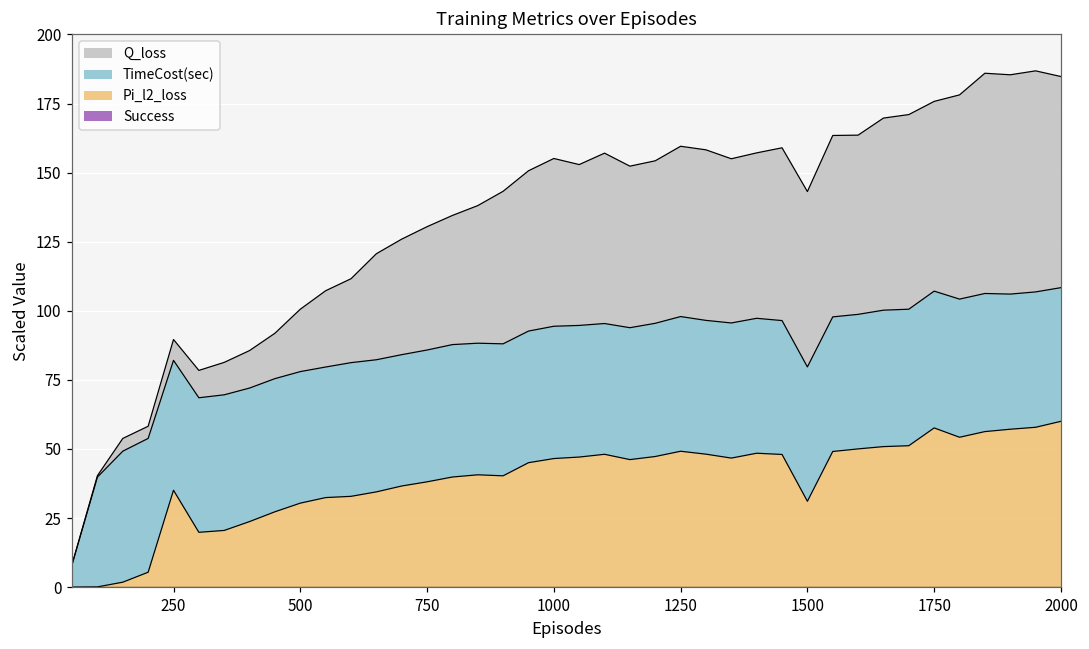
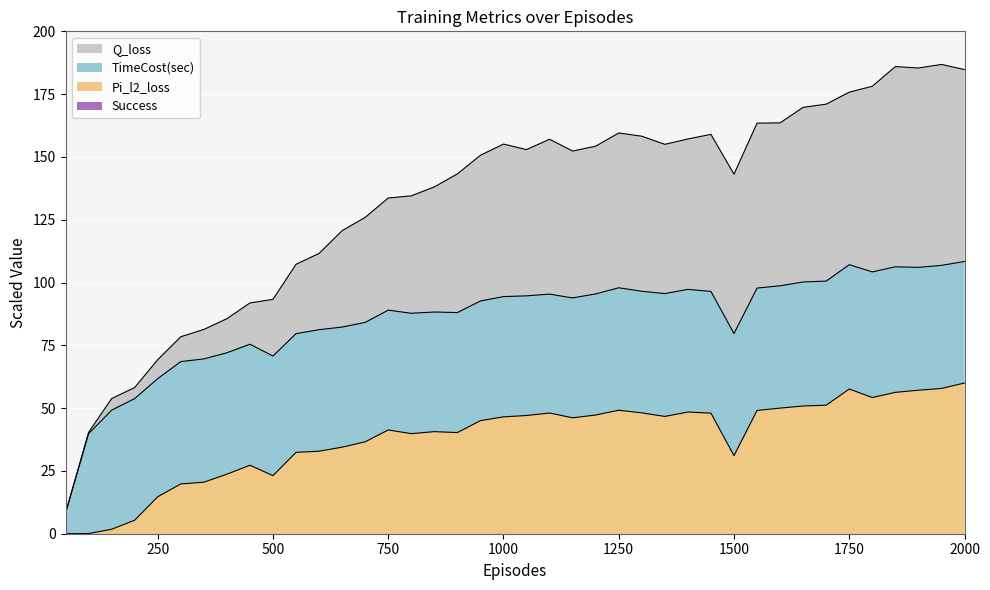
Pi_l2_loss, 250: 35 -> 15
Pi_l2_loss, 500: 30 -> 23
Pi_l2_loss, 750: 38 -> 41
